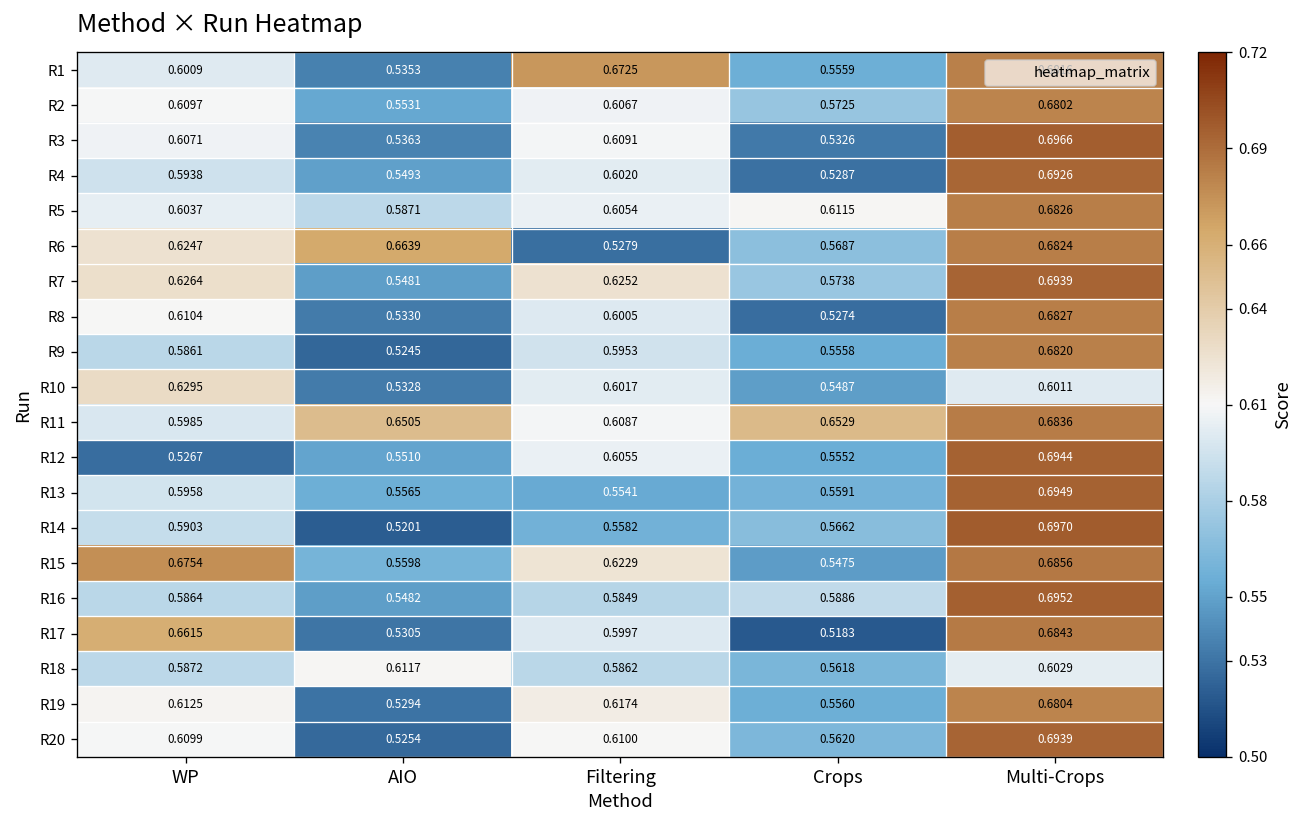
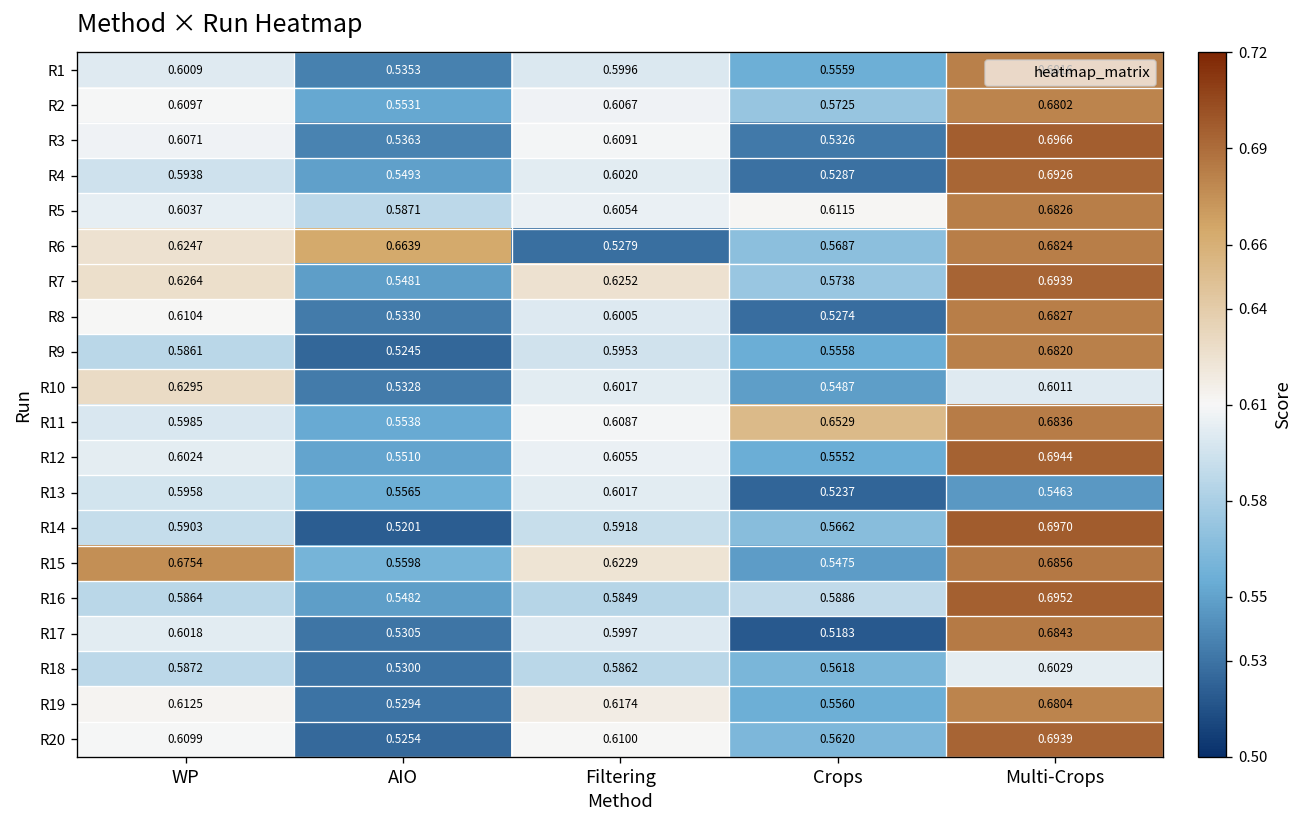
R1, Filtering: 0.6725 -> 0.5996
R11, AIO: 0.6505 -> 0.5538
R12, WP: 0.5267 -> 0.6024
R13, Filtering: 0.5541 -> 0.6017
R13, Crops: 0.5591 -> 0.5237
R13, Multi-Crops: 0.6949 -> 0.5463
R14, Filtering: 0.5582 -> 0.5918
R17, WP: 0.6615 -> 0.6018
R18, AIO: 0.6117 -> 0.5300
